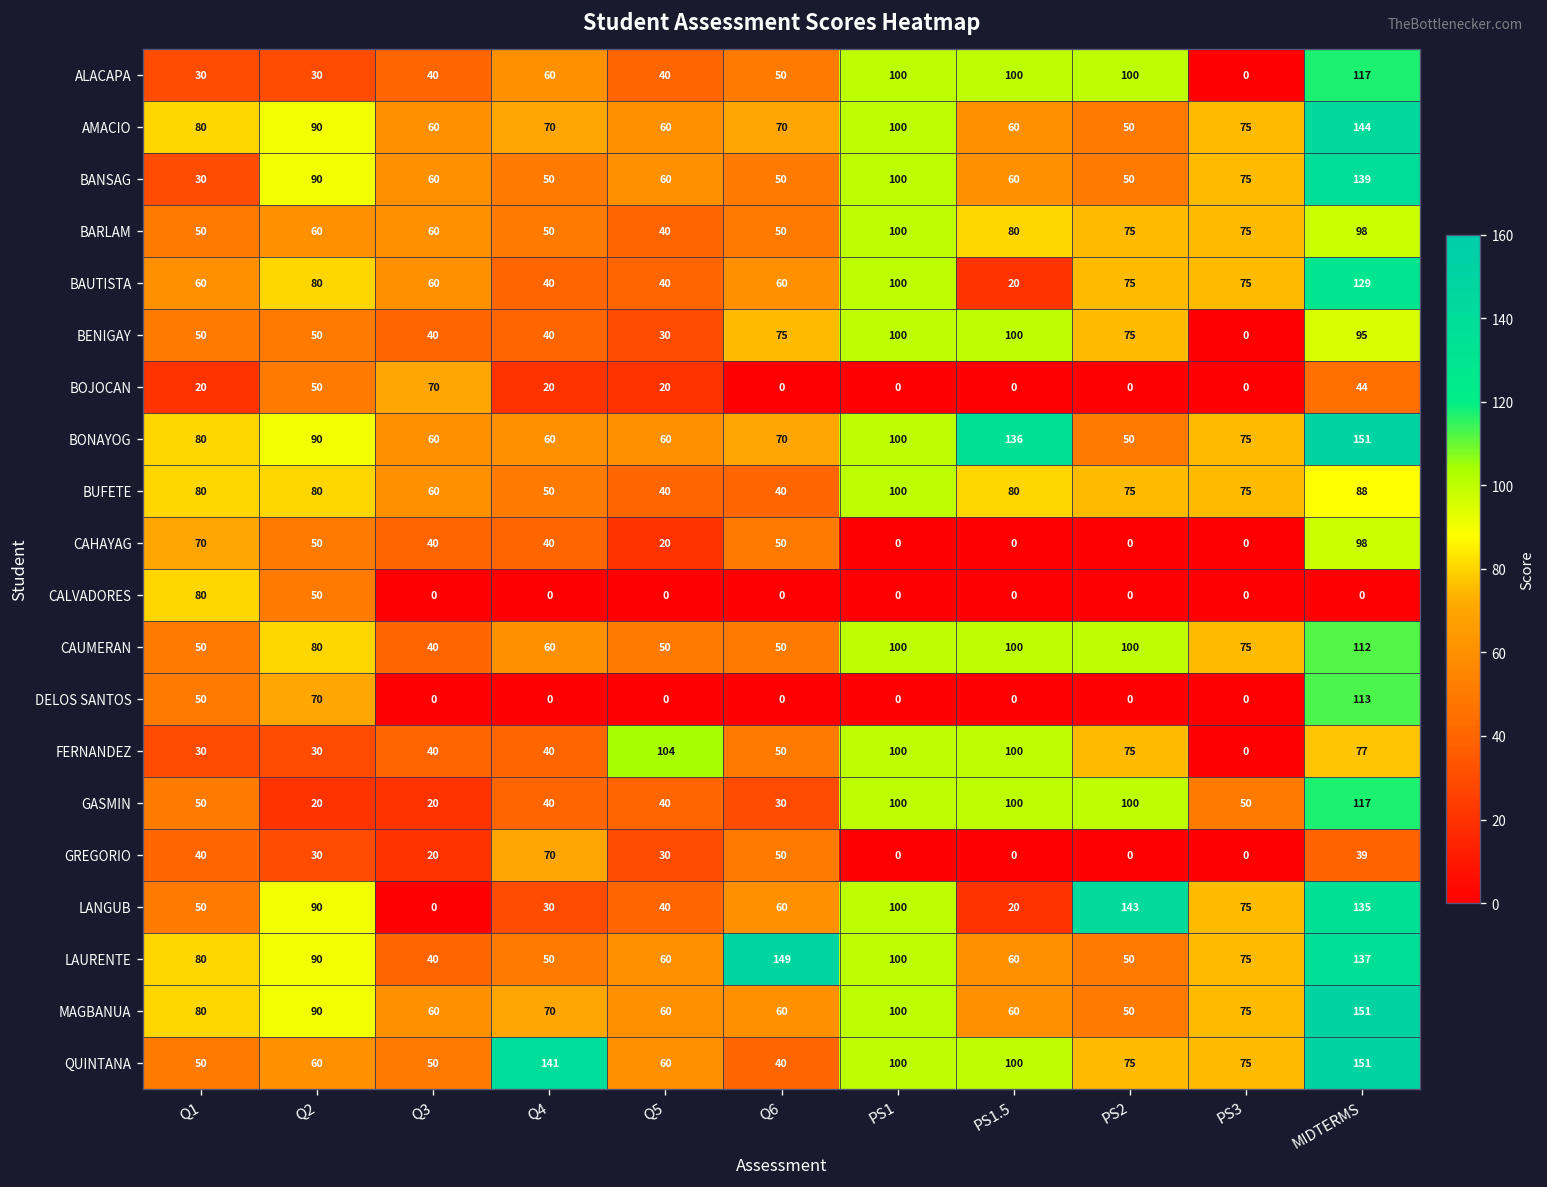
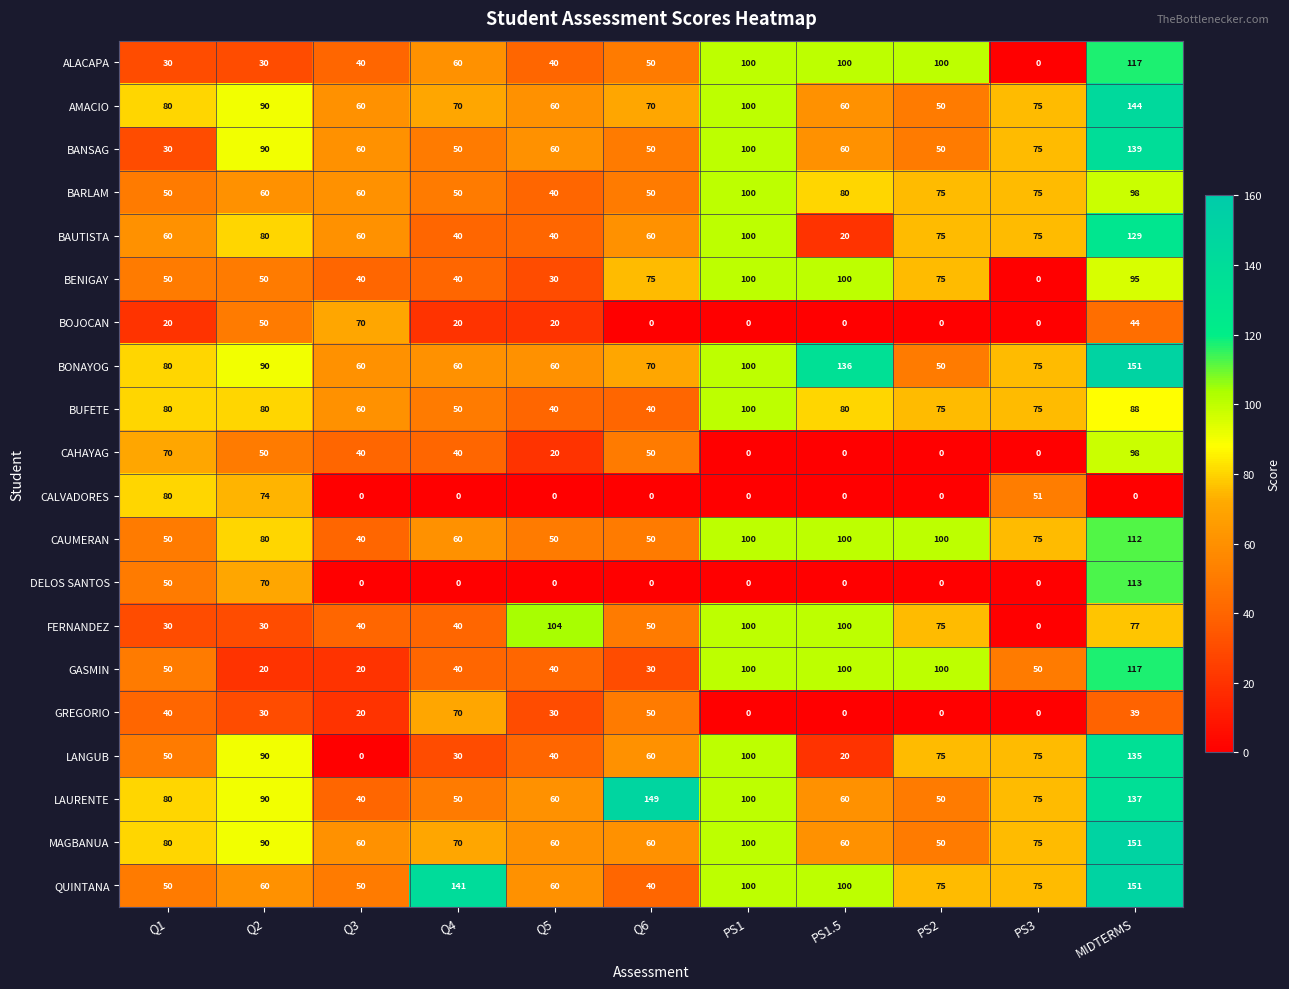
CALVADORES, Q2: 50 -> 74
CALVADORES, PS3: 0 -> 51
LANGUB, PS2: 143 -> 75
